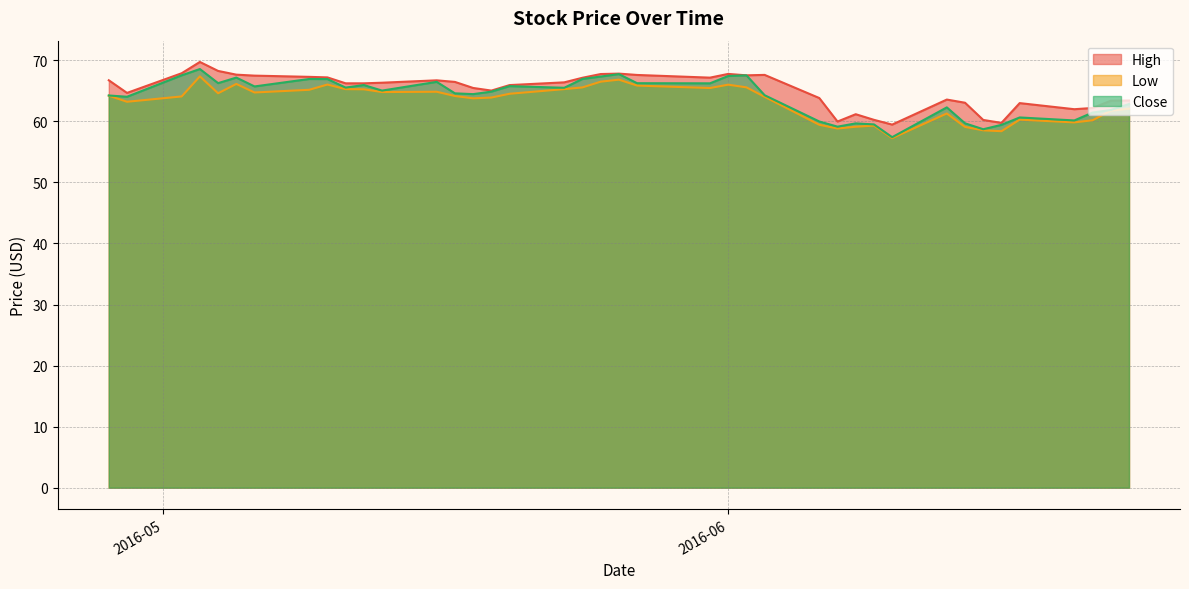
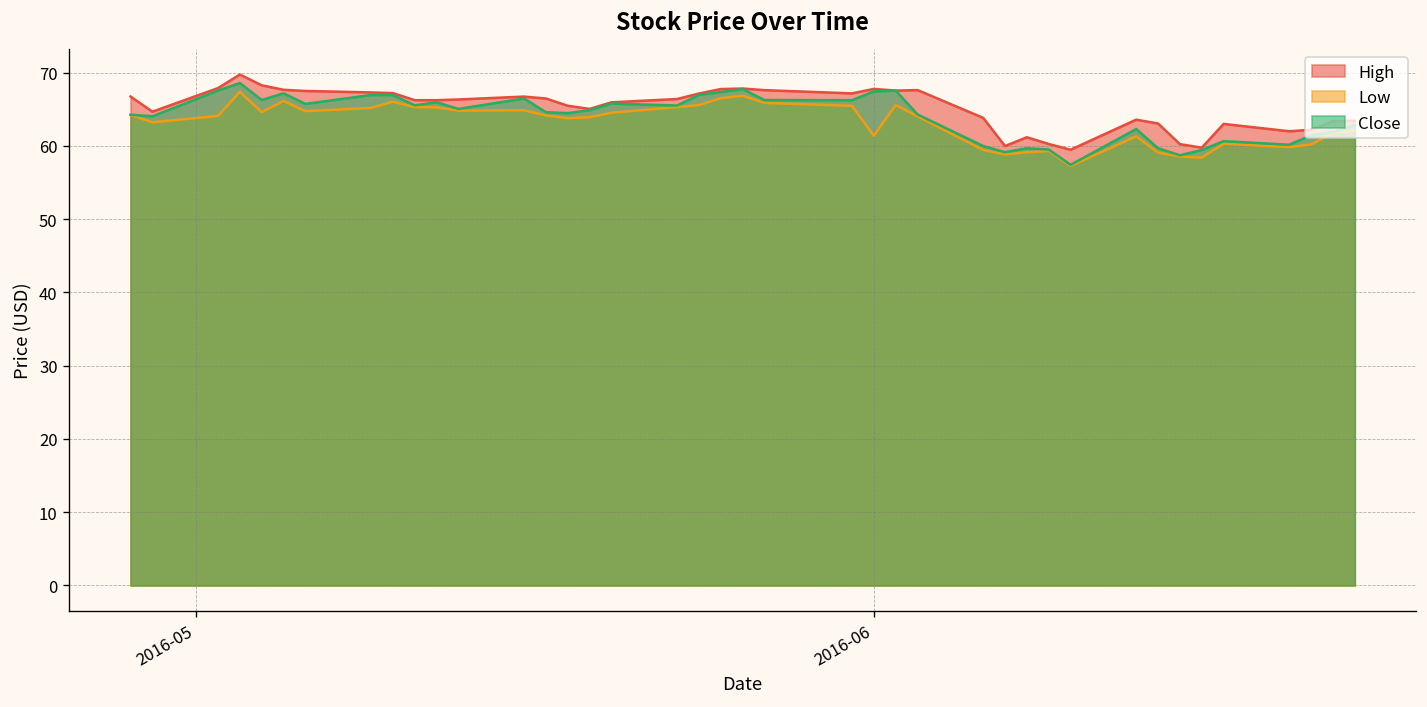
Low, 2016-06: 66 -> 61
